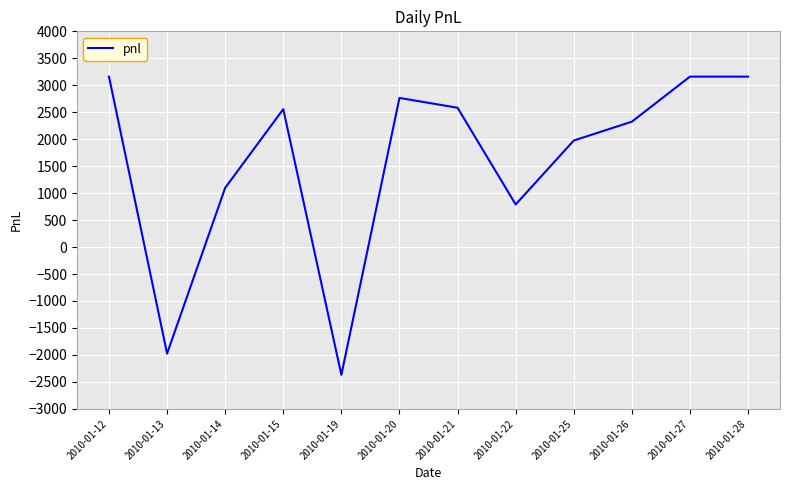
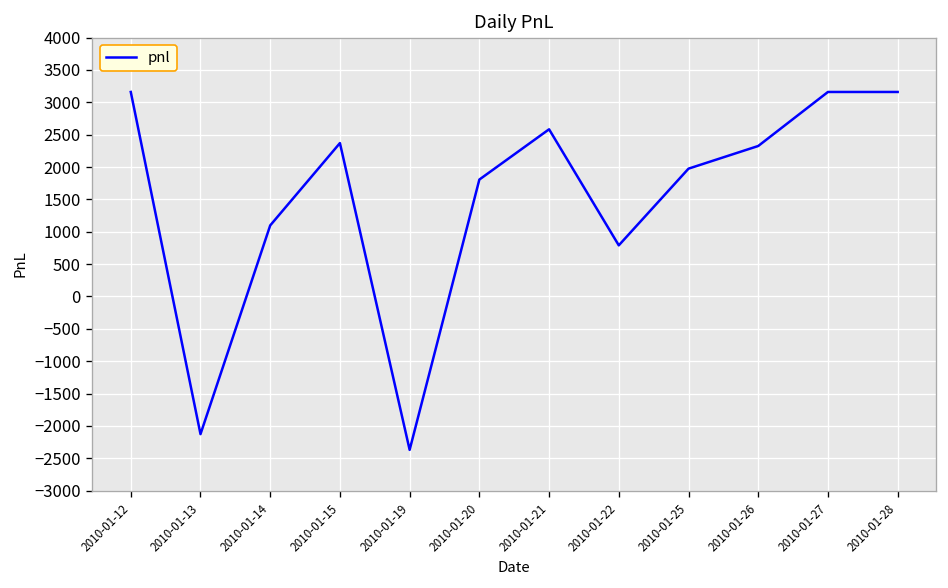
2010-01-13: -2000 -> -2100
2010-01-15: 2600 -> 2400
2010-01-20: 2800 -> 1800
